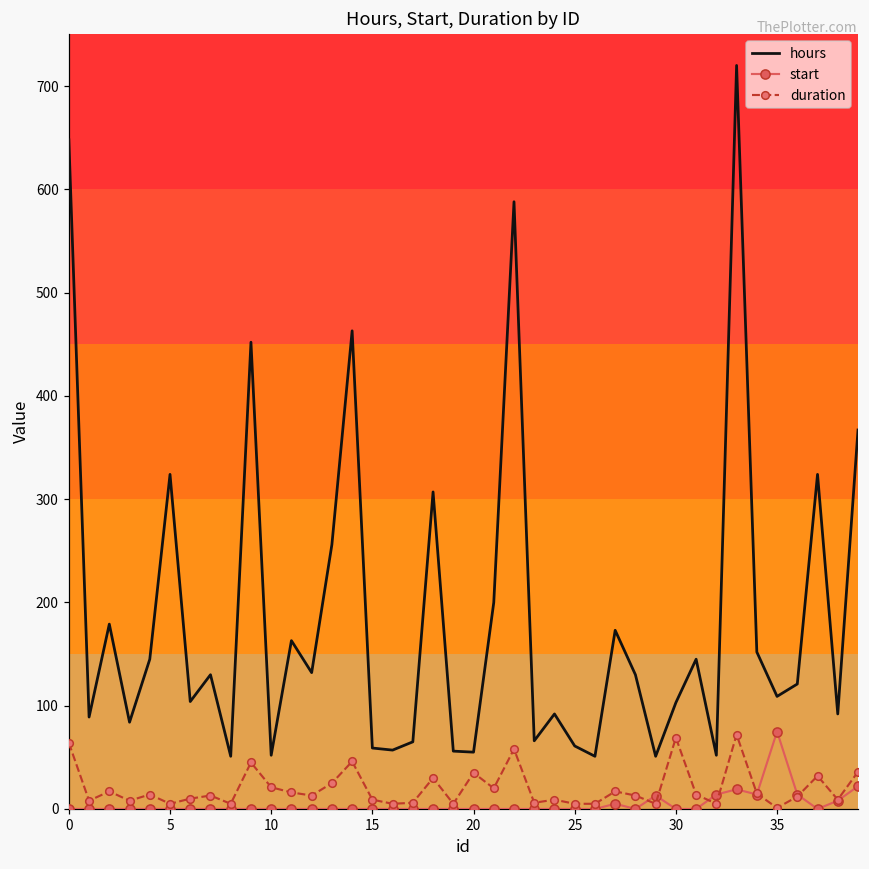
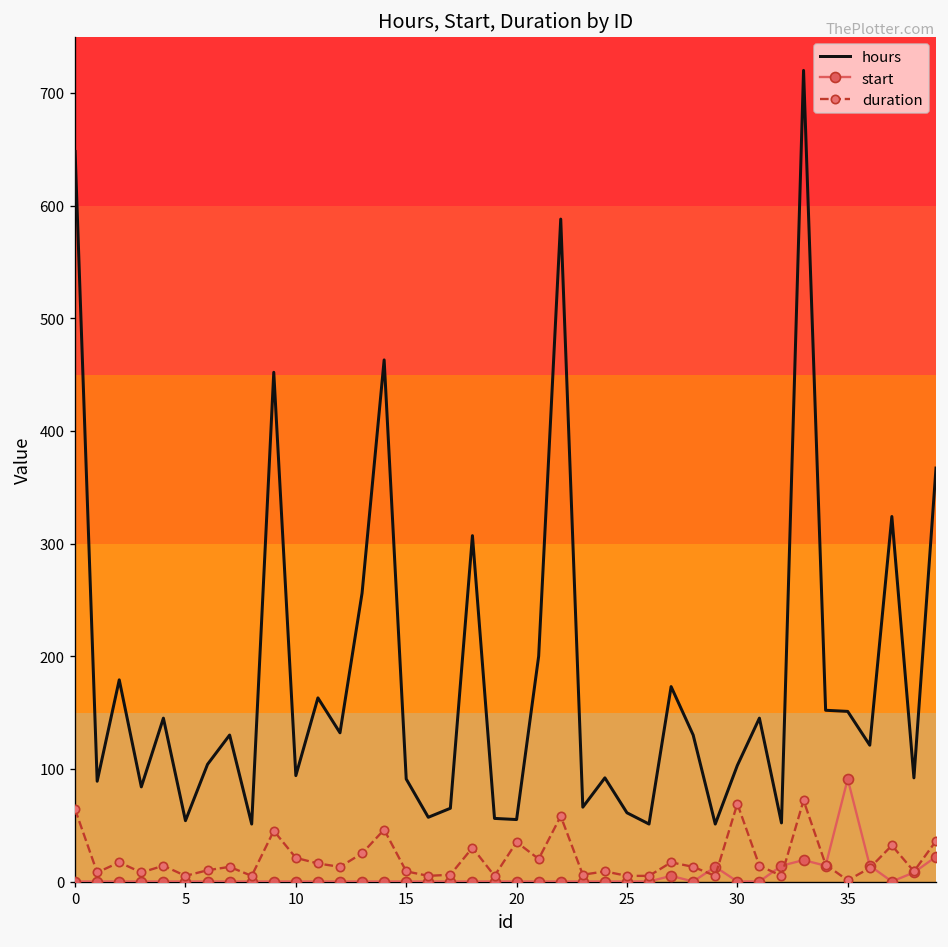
hours, 5: 320 -> 50
hours, 10: 50 -> 90
hours, 15: 60 -> 90
hours, 35: 110 -> 150
start, 35: 80 -> 90
